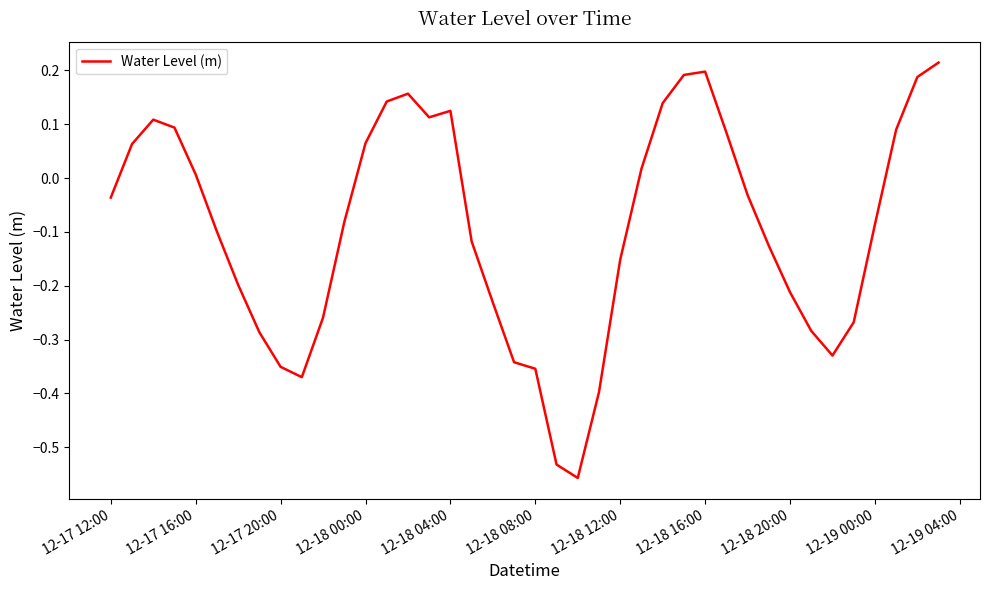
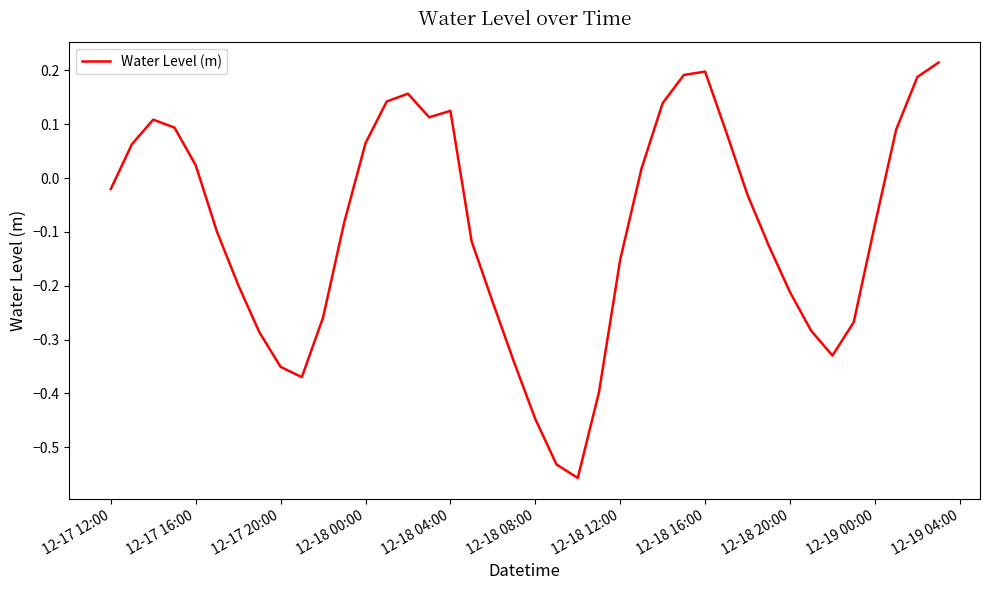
12-17 12:00: -0.04 -> -0.02
12-17 16:00: 0.01 -> 0.02
12-18 08:00: -0.35 -> -0.45
